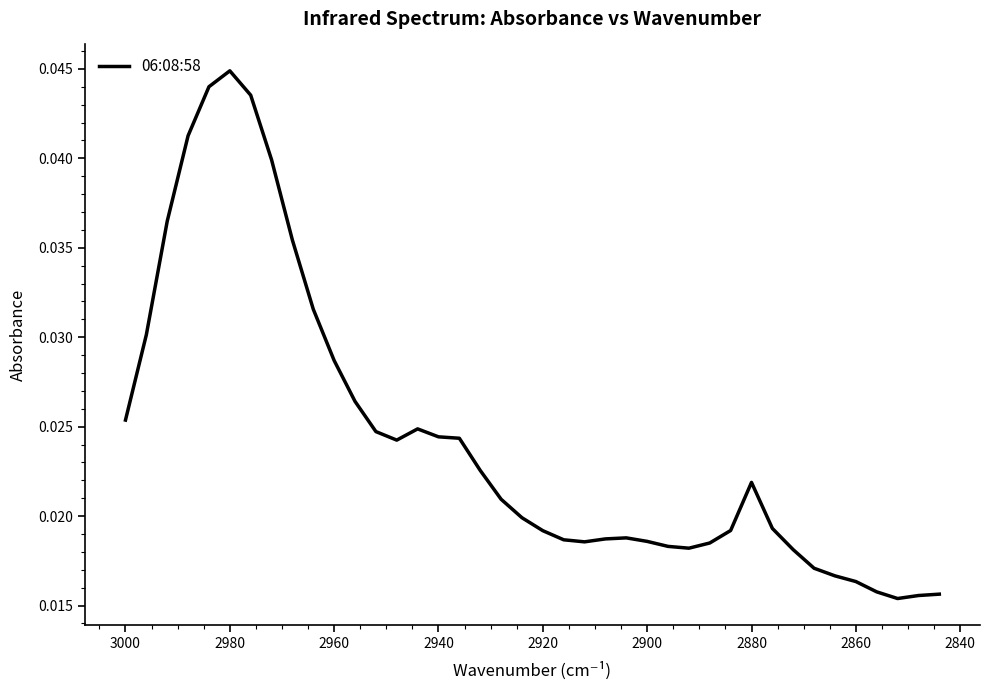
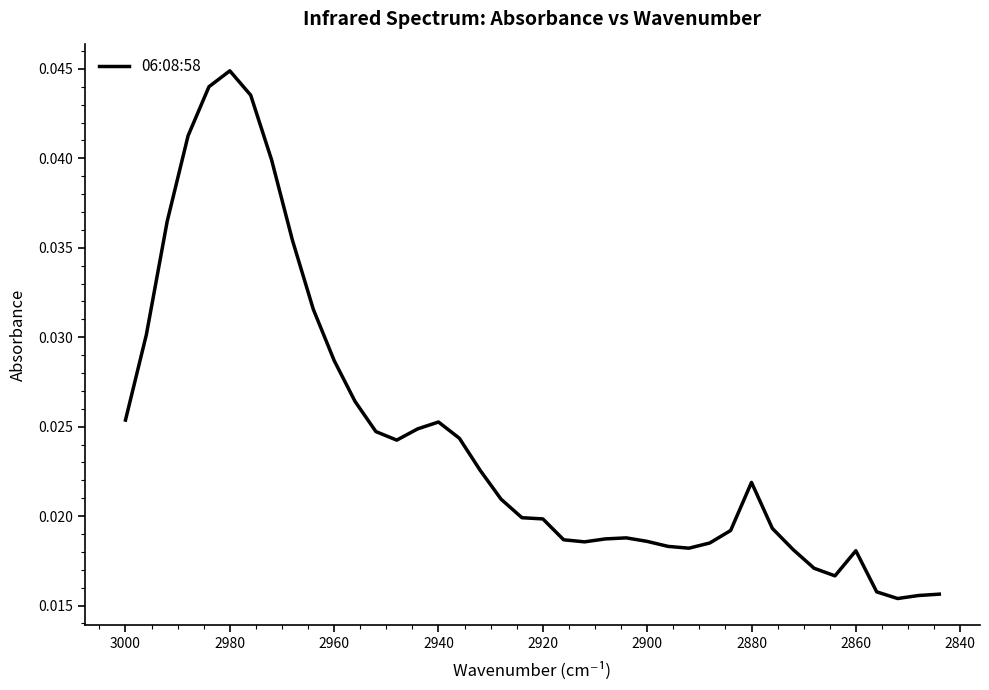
2940: 0.0244 -> 0.0253
2920: 0.0192 -> 0.0198
2860: 0.0163 -> 0.0181
